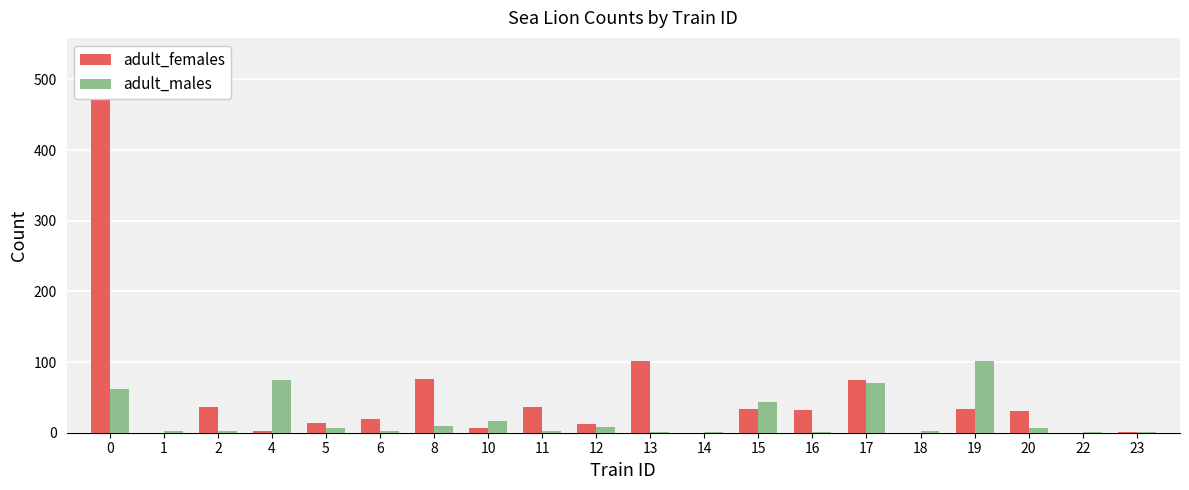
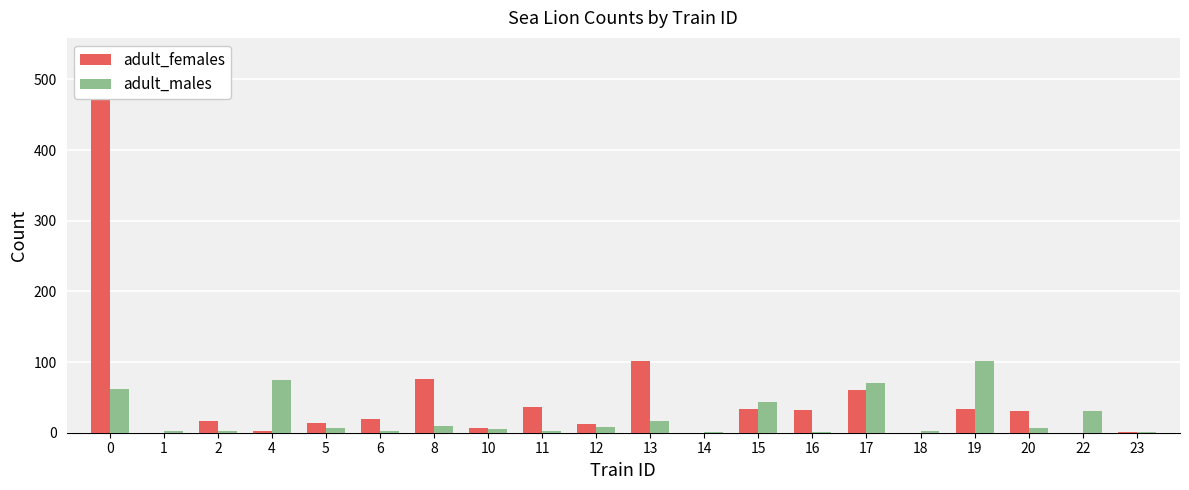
adult_females, 2: 40 -> 20
adult_males, 10: 20 -> 10
adult_males, 13: 0 -> 20
adult_females, 17: 70 -> 60
adult_males, 22: 0 -> 30
